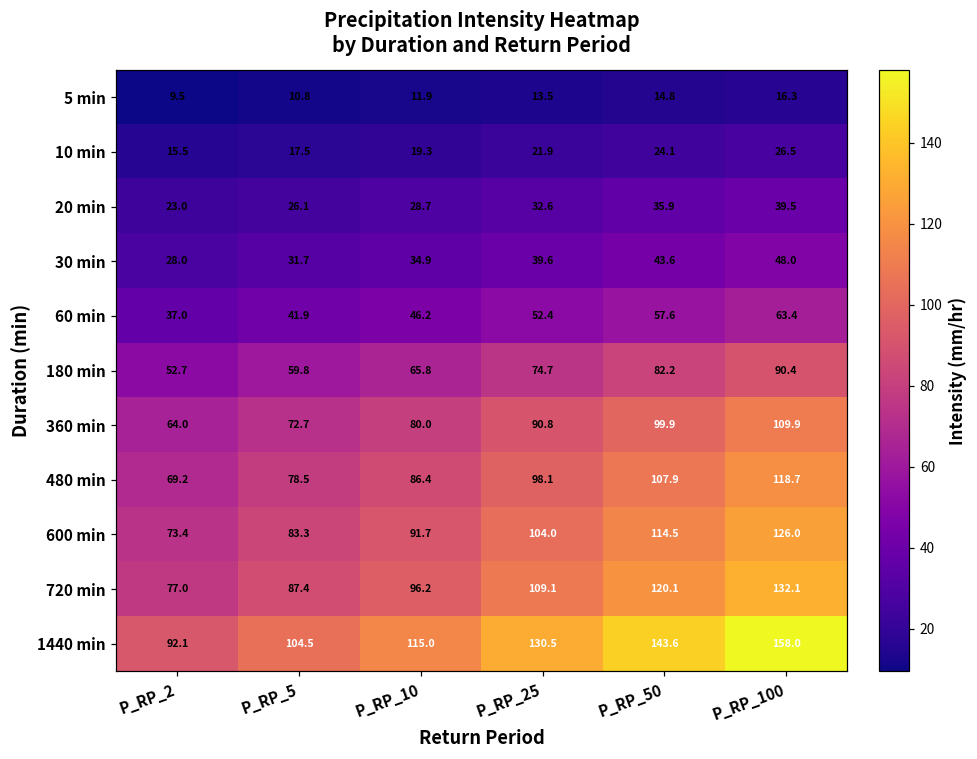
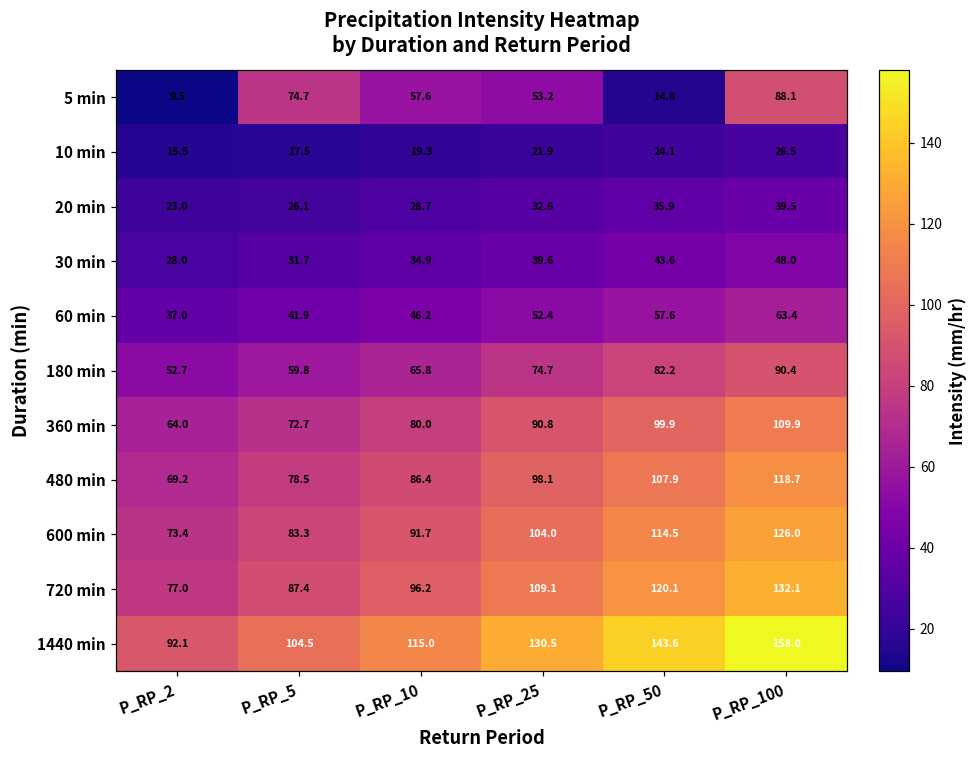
5 min, P_RP_5: 10.8 -> 74.7
5 min, P_RP_10: 11.9 -> 57.6
5 min, P_RP_25: 13.5 -> 53.2
5 min, P_RP_100: 16.3 -> 88.1
